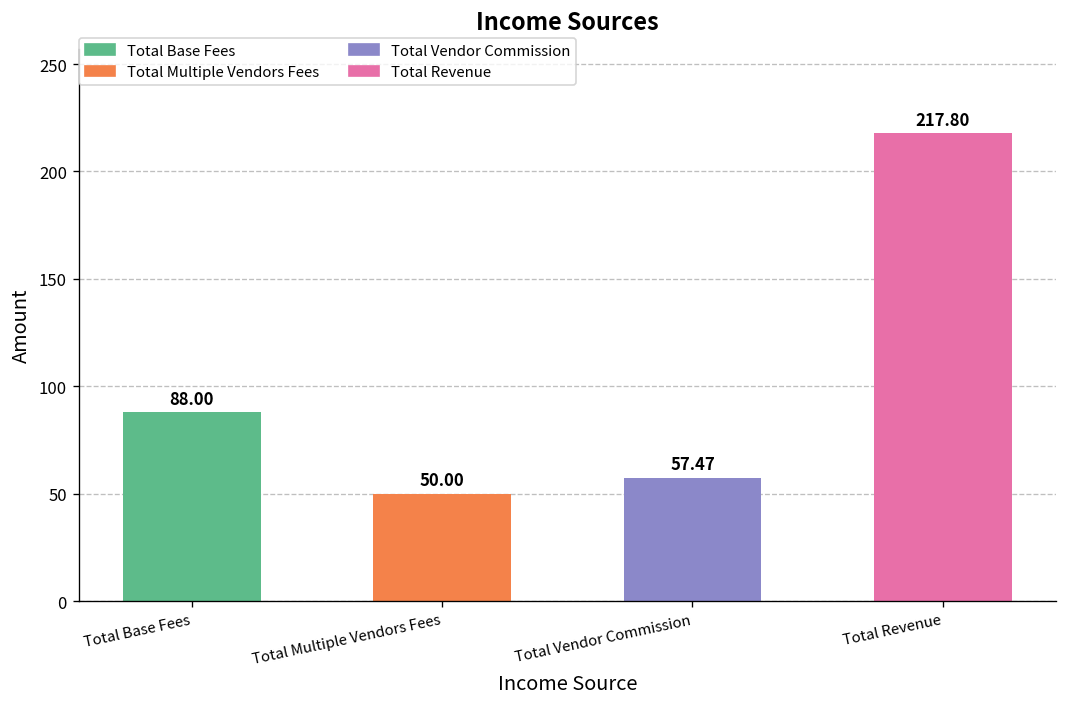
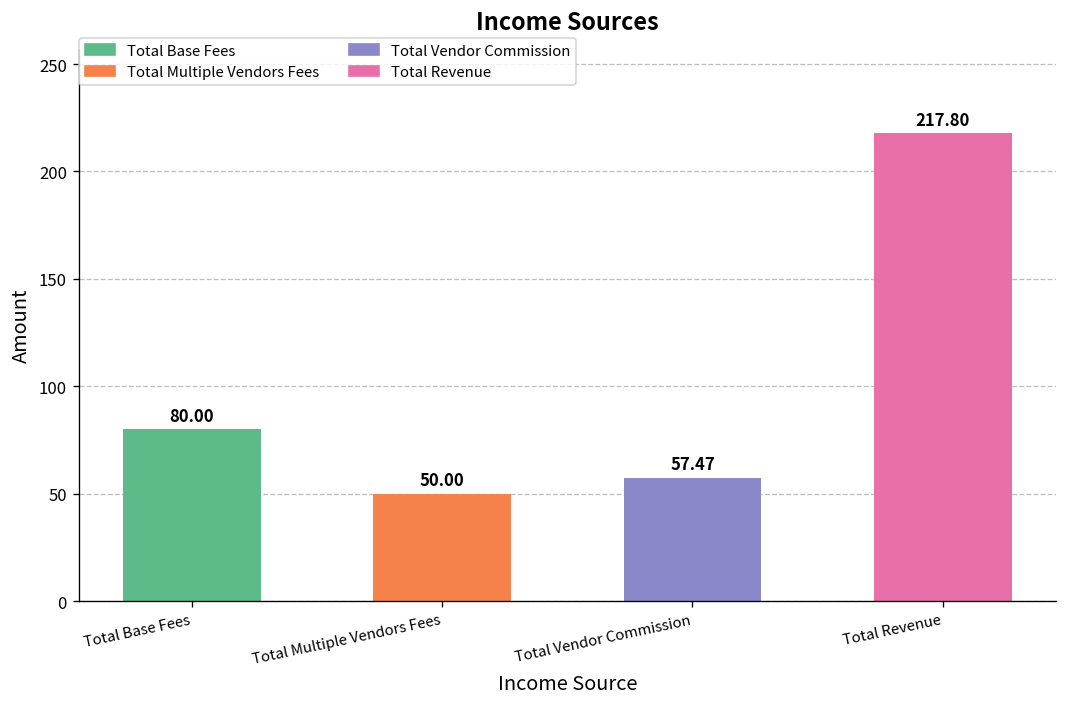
Total Base Fees: 88.00 -> 80.00
